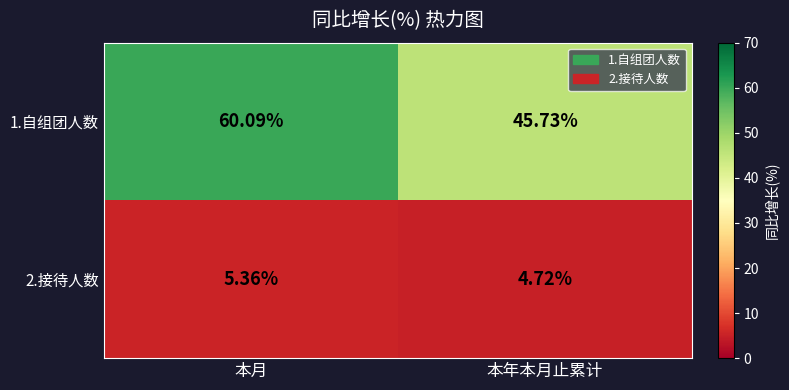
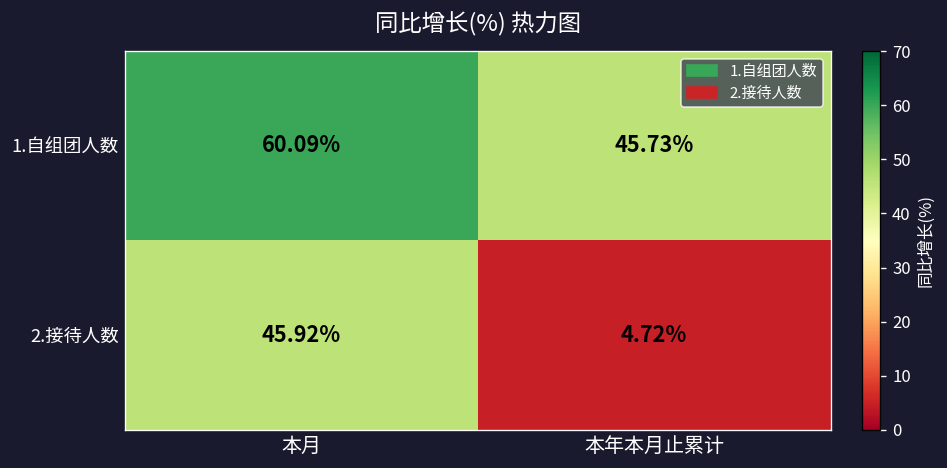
2.接待人数, 本月: 5.36% -> 45.92%
